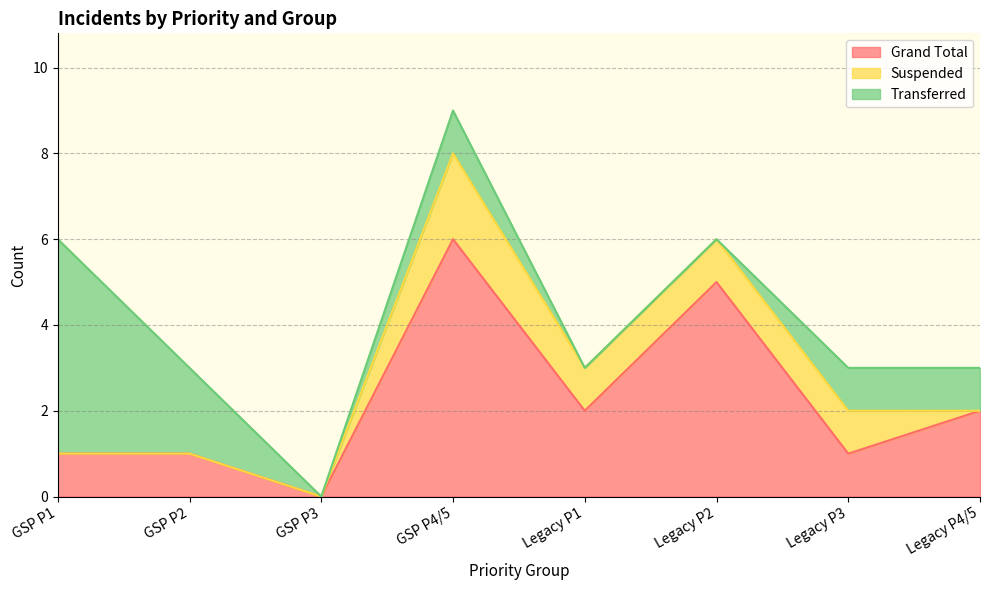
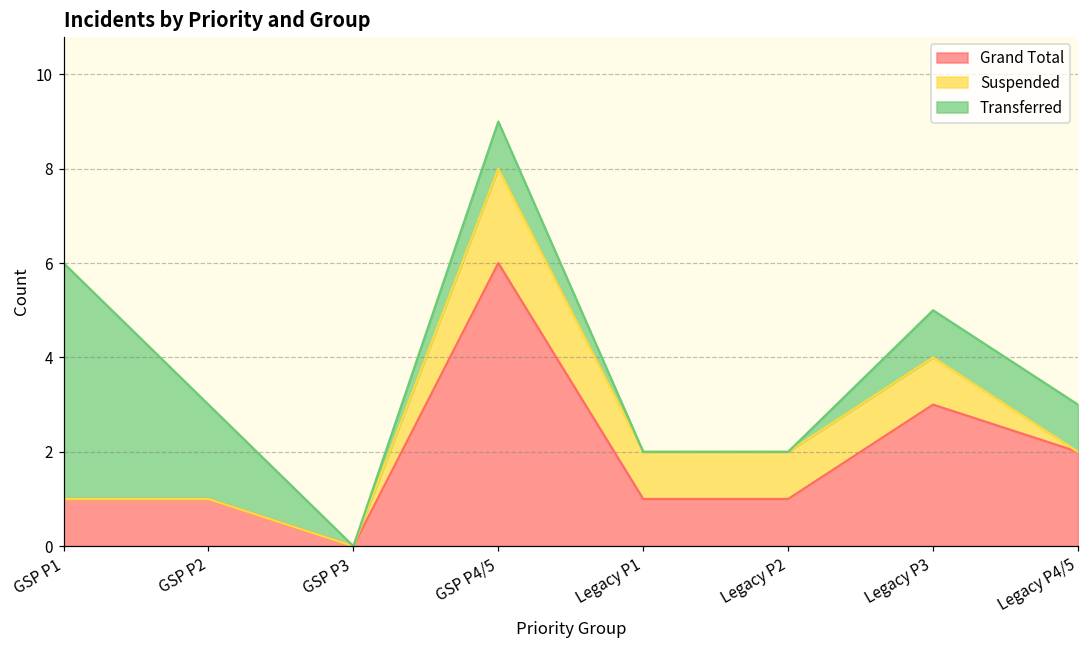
Grand Total, Legacy P1: 2 -> 1
Grand Total, Legacy P2: 5 -> 1
Grand Total, Legacy P3: 1 -> 3
